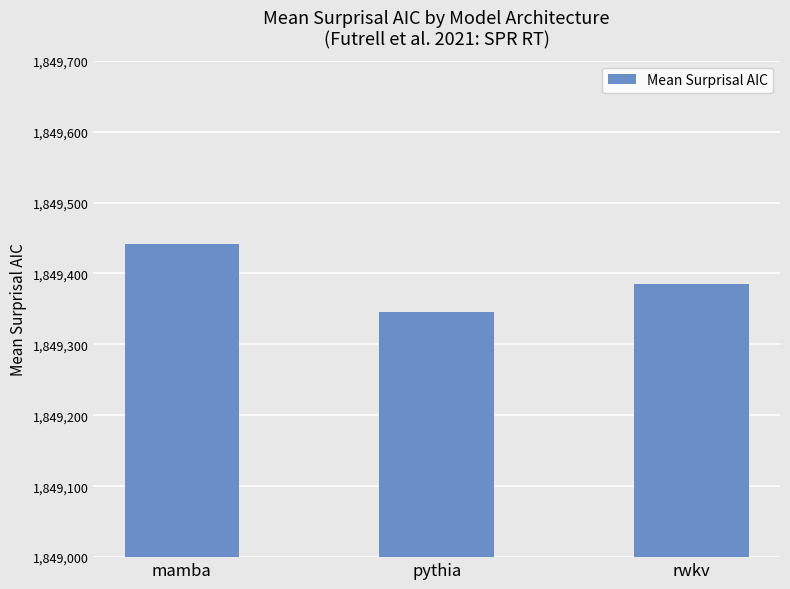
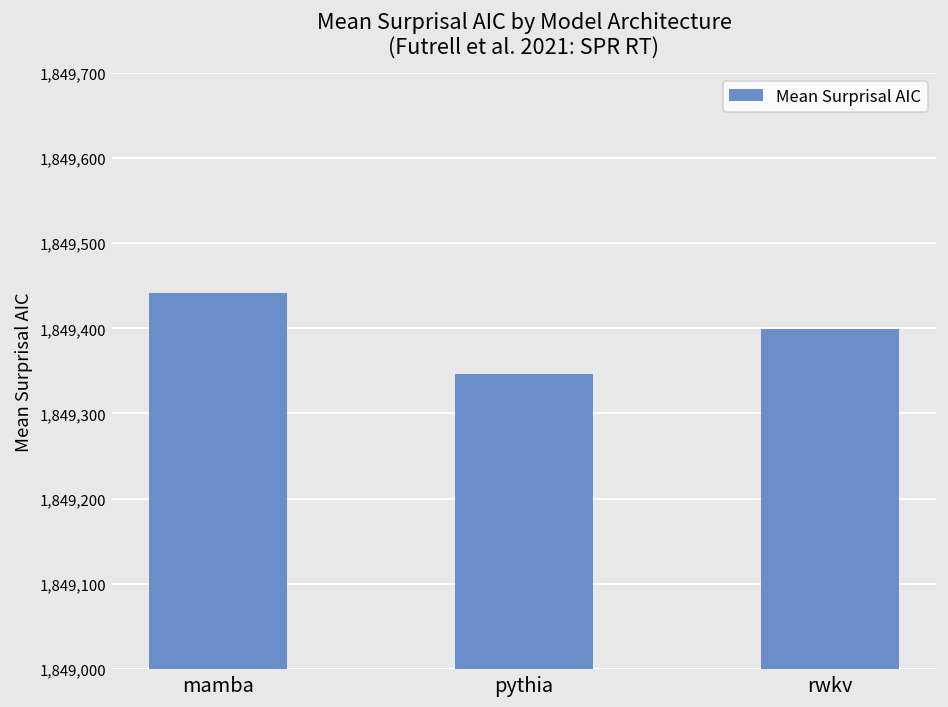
rwkv: 1,849,380 -> 1,849,400
